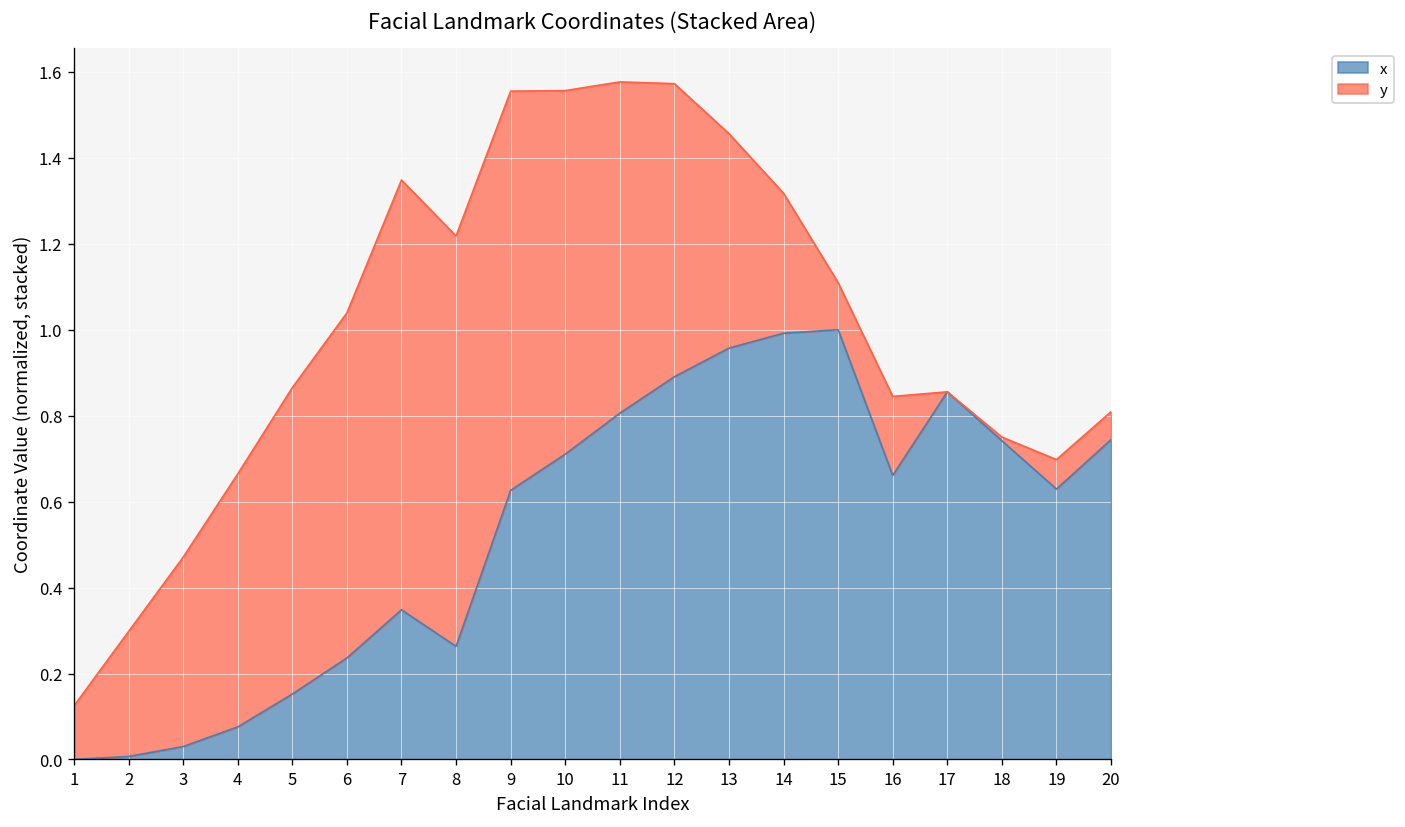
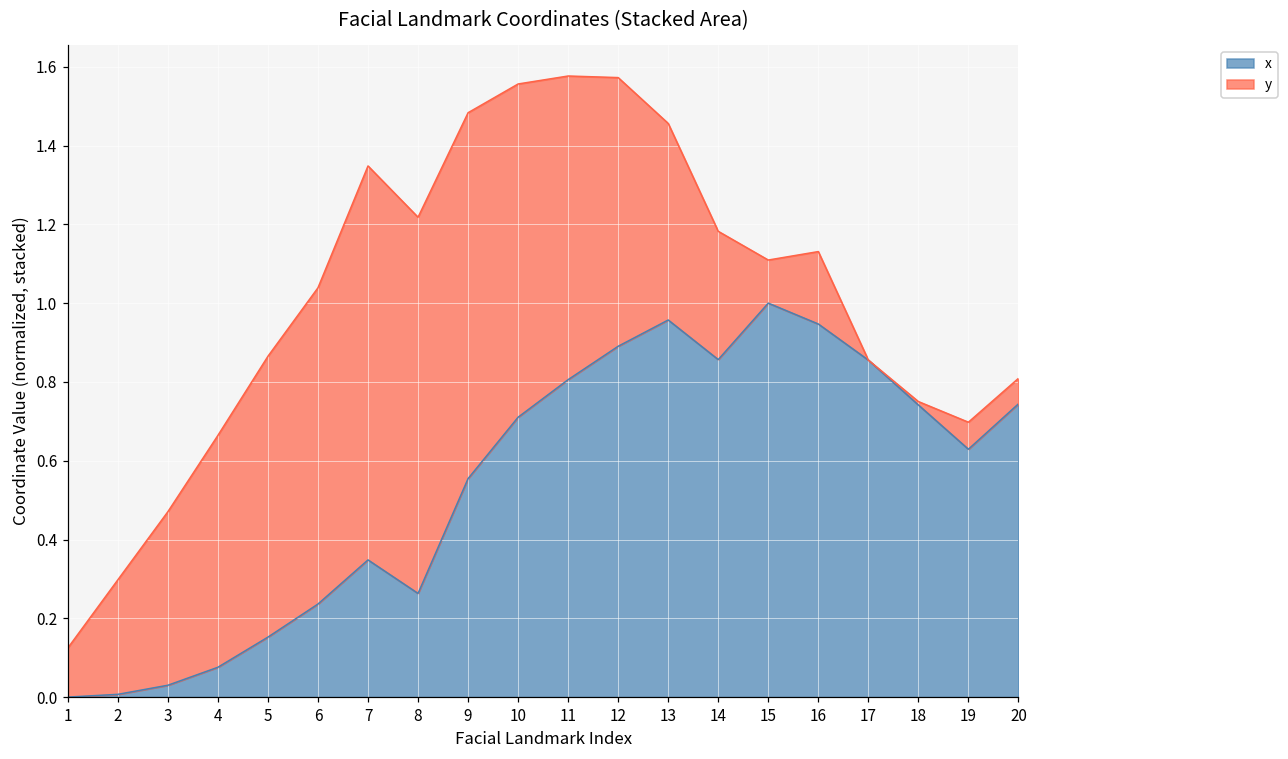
x, 9: 0.63 -> 0.55
x, 14: 0.99 -> 0.86
x, 16: 0.66 -> 0.95
